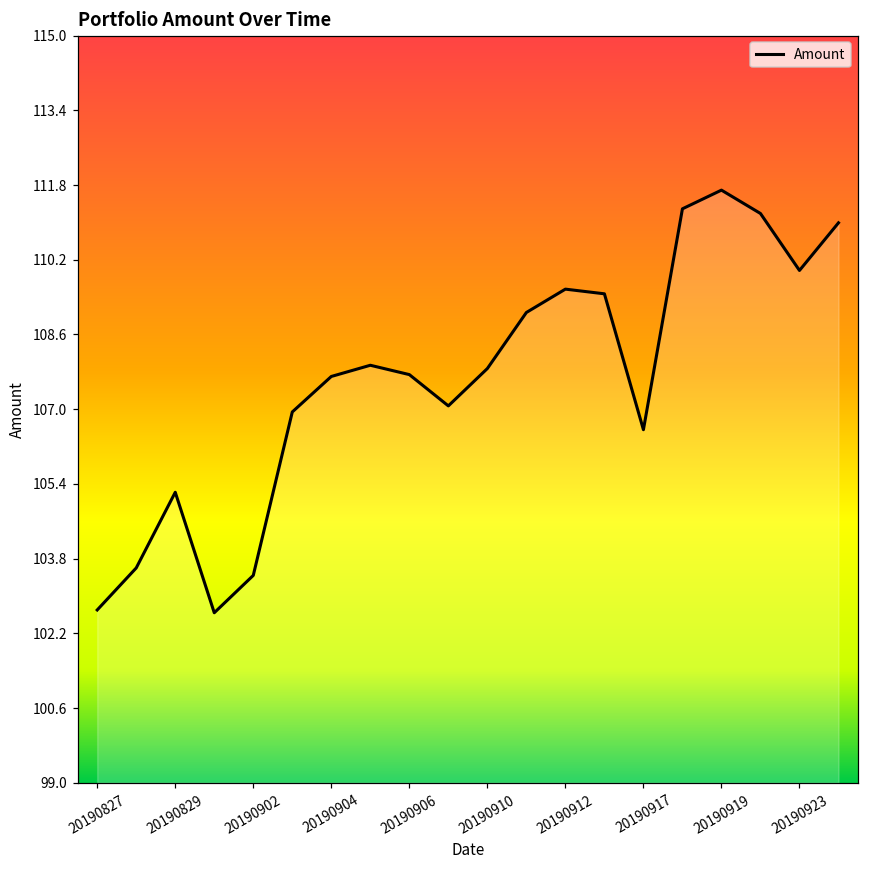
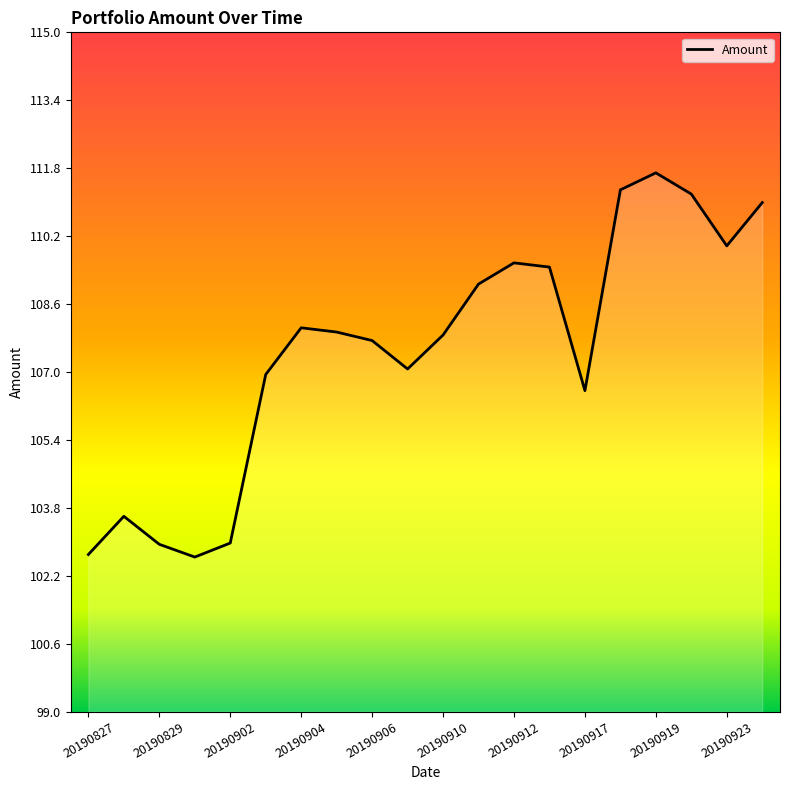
20190829: 105.2 -> 102.9
20190902: 103.4 -> 103.0
20190904: 107.7 -> 108.0
